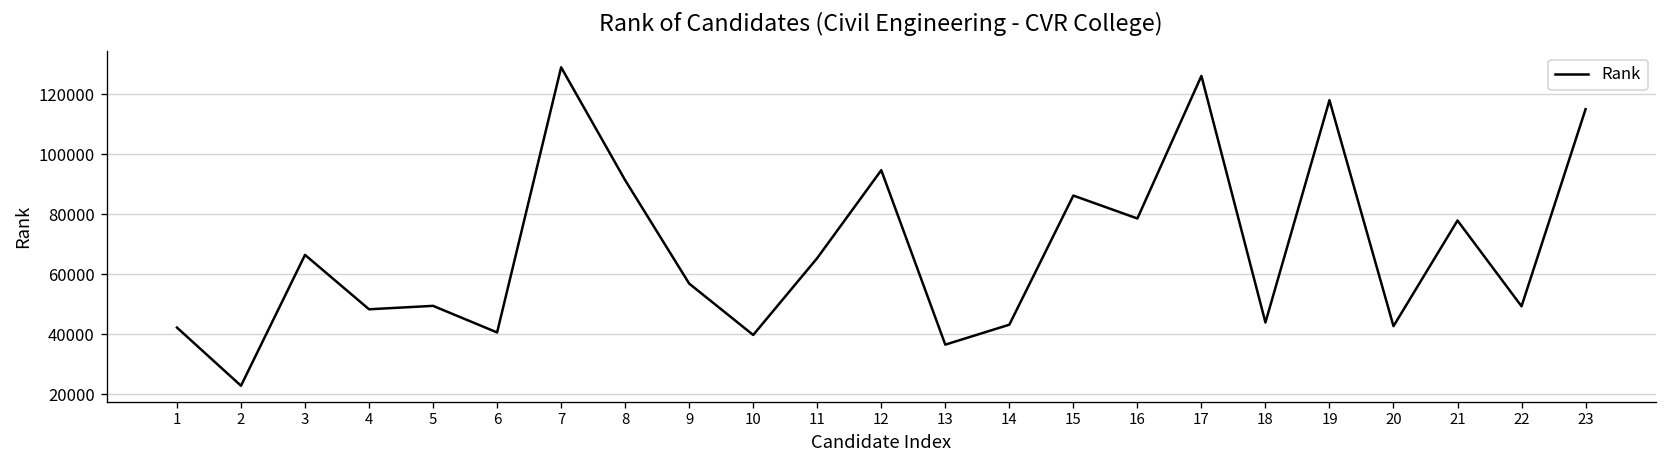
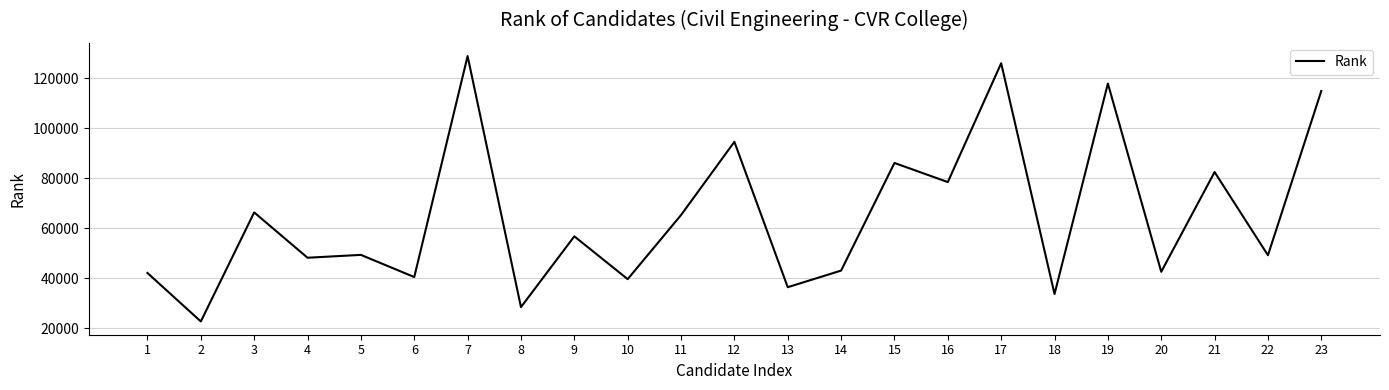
8: 91000 -> 29000
18: 44000 -> 34000
21: 78000 -> 83000
